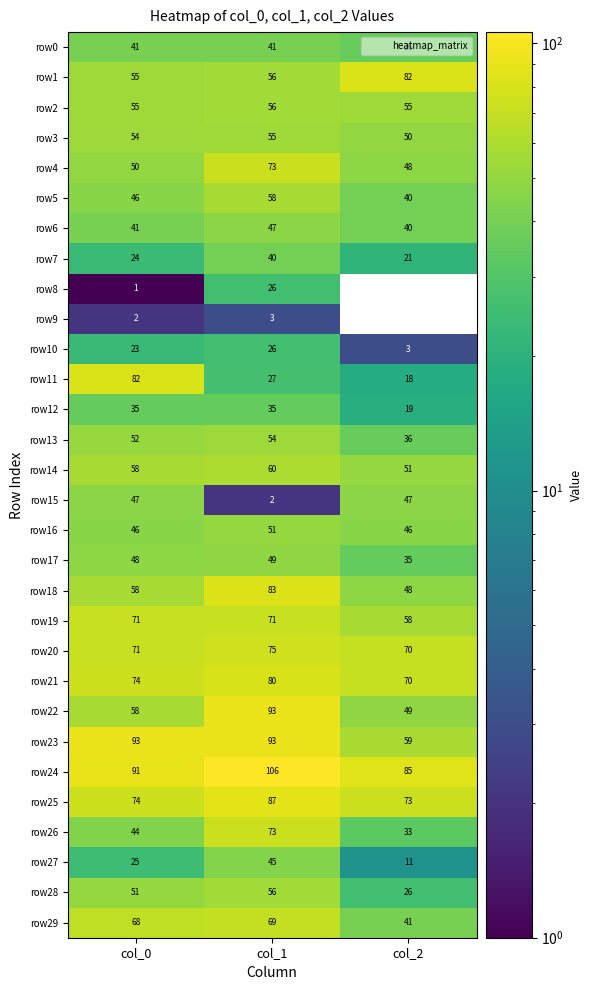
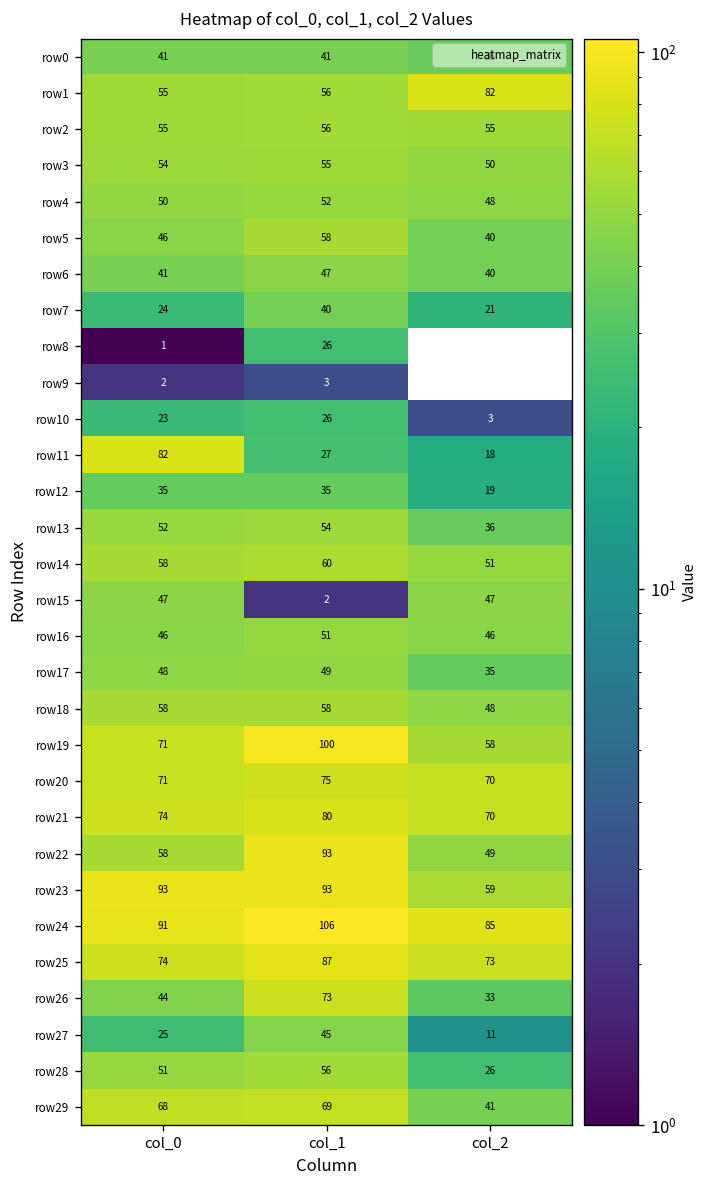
row4, col_1: 73 -> 52
row18, col_1: 83 -> 58
row19, col_1: 71 -> 100
